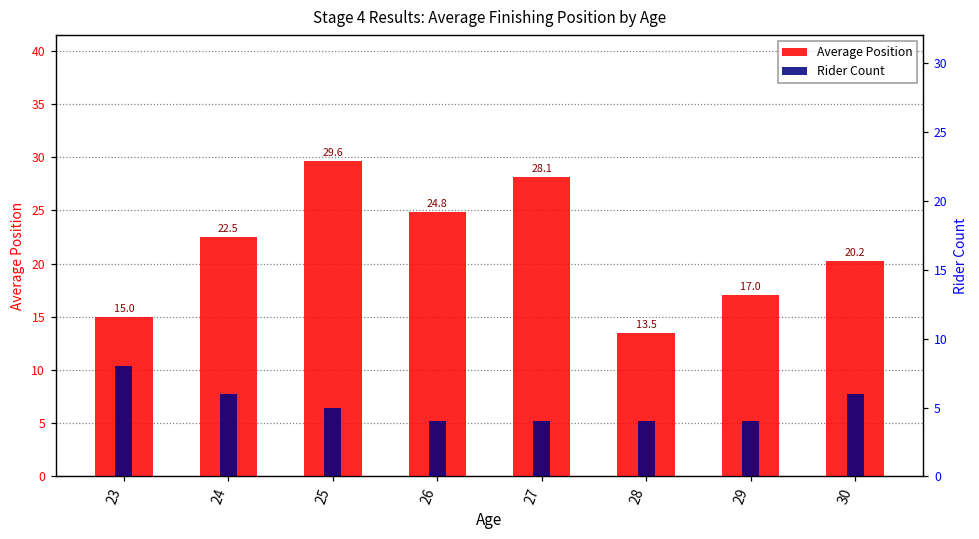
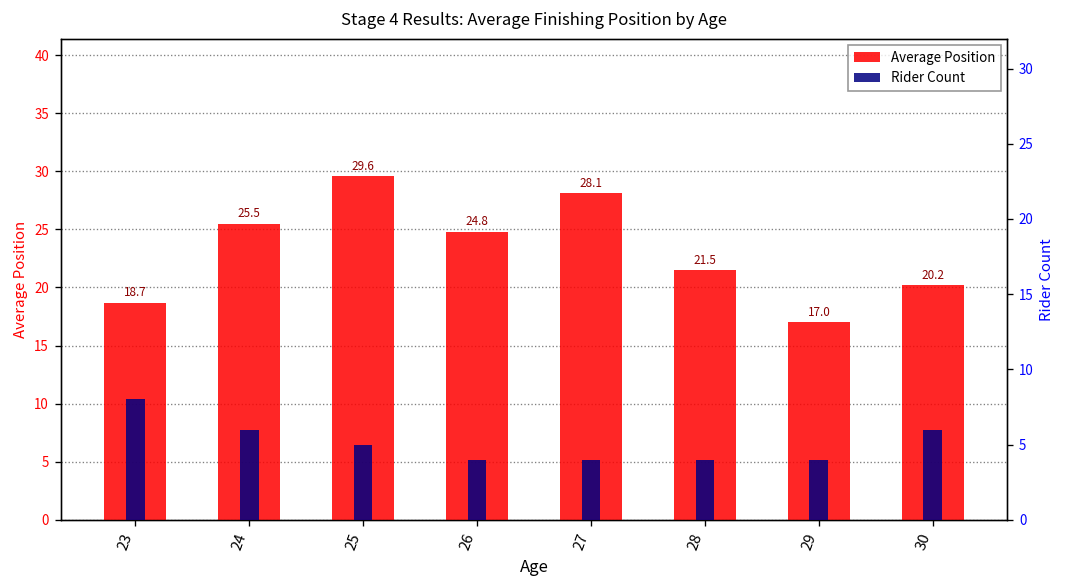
Average Position, 23: 15.0 -> 18.7
Average Position, 24: 22.5 -> 25.5
Average Position, 28: 13.5 -> 21.5
